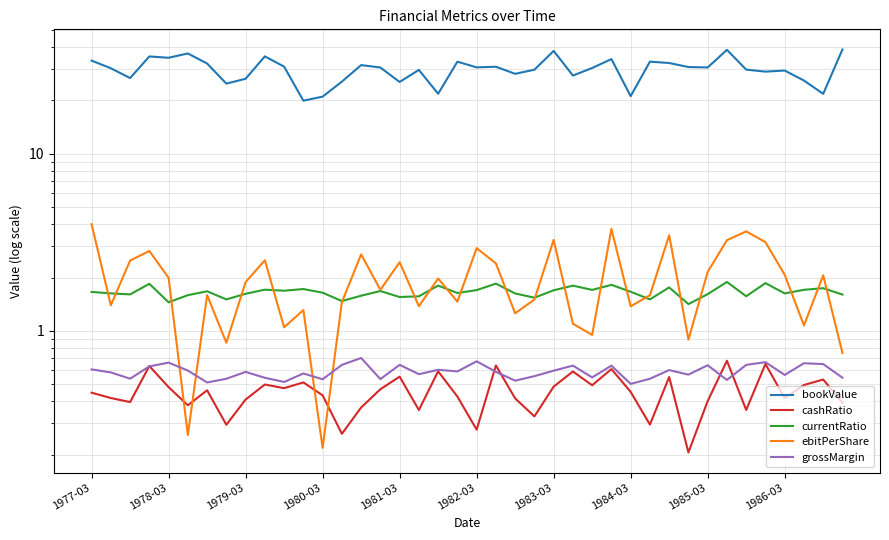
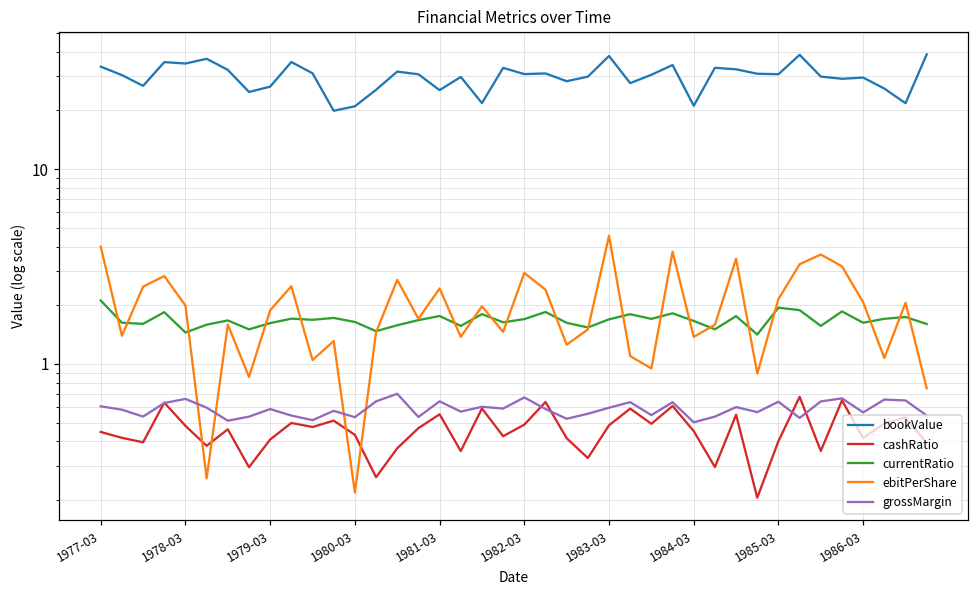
currentRatio, 1977-03: 1.7 -> 2.1
currentRatio, 1981-03: 1.6 -> 1.8
cashRatio, 1982-03: 0.28 -> 0.49
ebitPerShare, 1983-03: 3.3 -> 4.5
currentRatio, 1985-03: 1.6 -> 1.9
